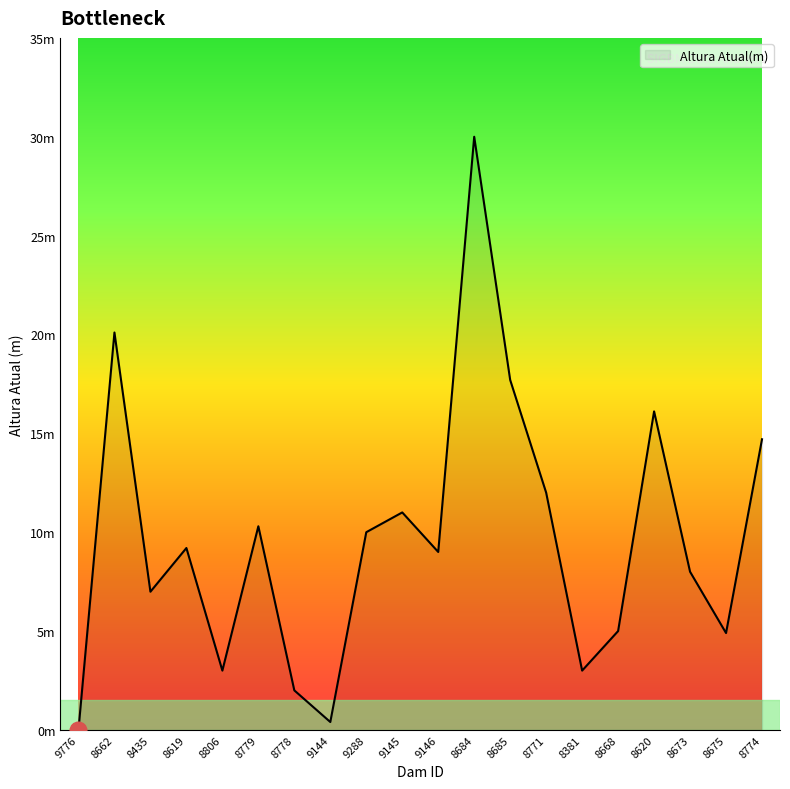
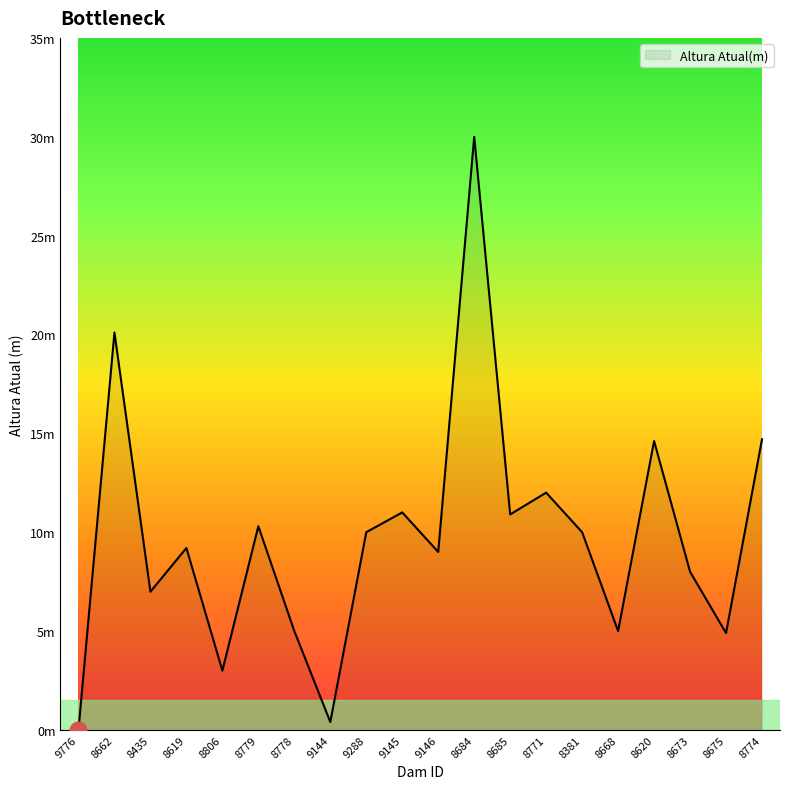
Altura Atual(m), 8778: 2m -> 5m
Altura Atual(m), 8685: 17.7m -> 10.9m
Altura Atual(m), 8381: 3m -> 10m
Altura Atual(m), 8620: 16.1m -> 14.6m
